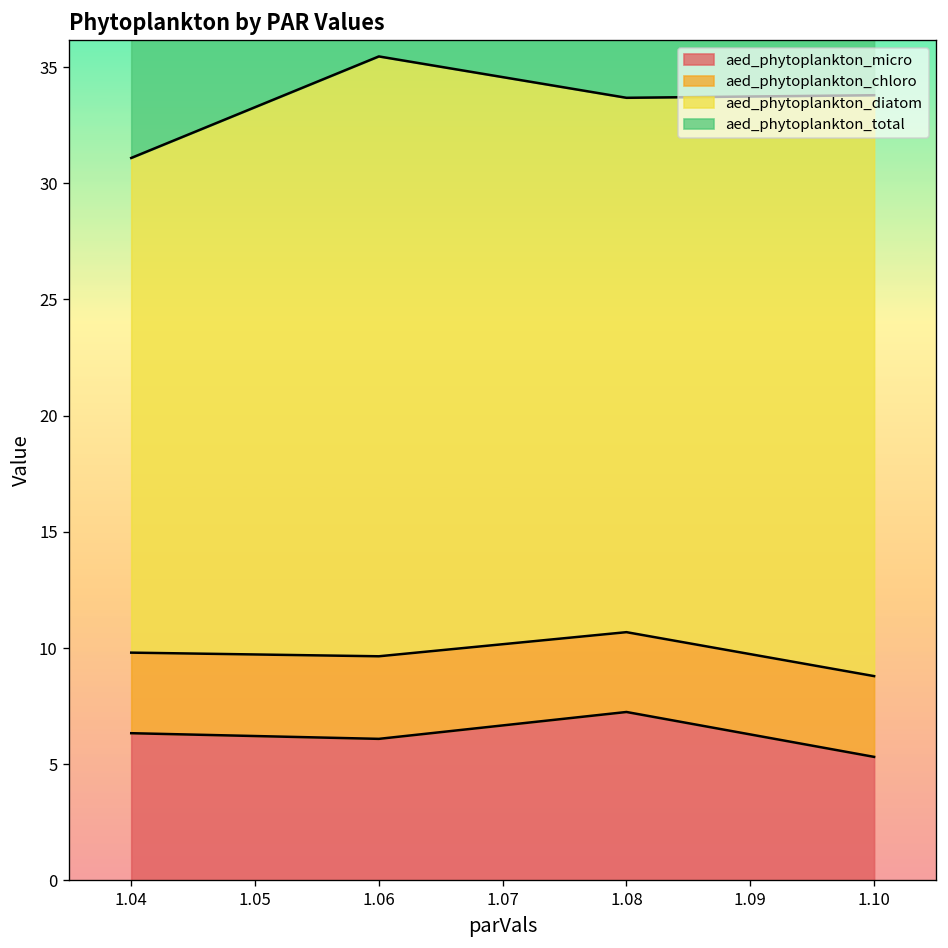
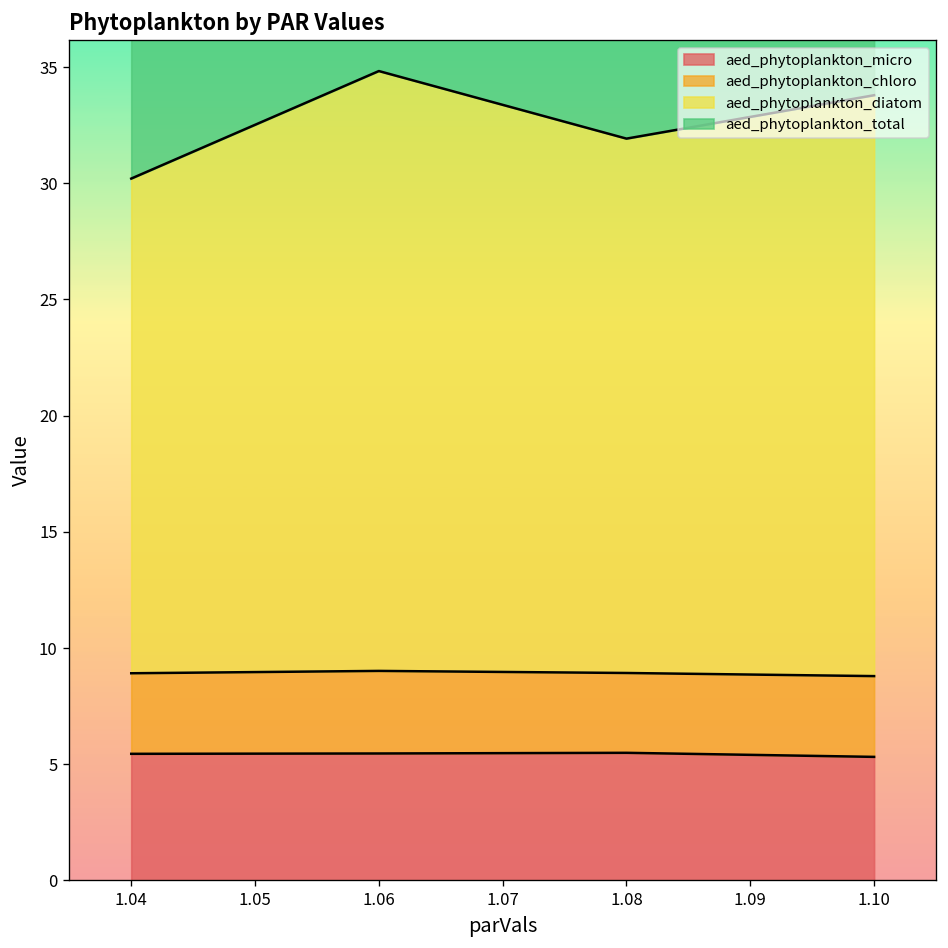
aed_phytoplankton_micro, 1.04: 6.3 -> 5.4
aed_phytoplankton_micro, 1.06: 6.1 -> 5.5
aed_phytoplankton_micro, 1.08: 7.2 -> 5.5
